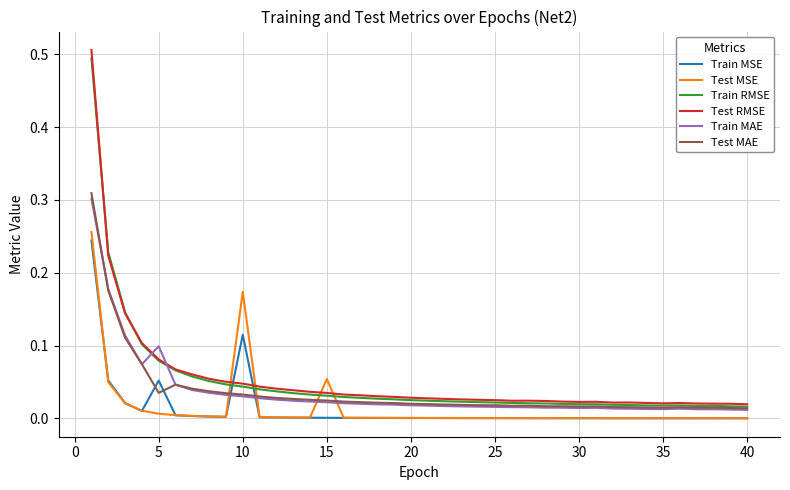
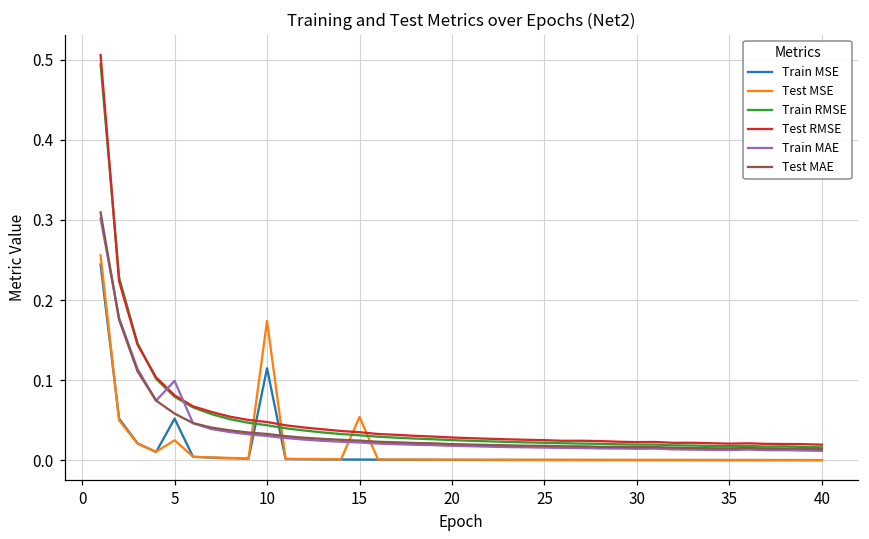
Test MSE, 5: 0.01 -> 0.03
Test MAE, 5: 0.04 -> 0.06
